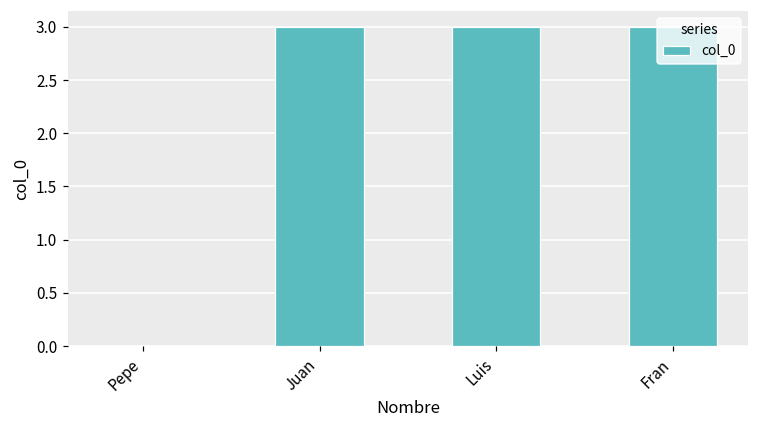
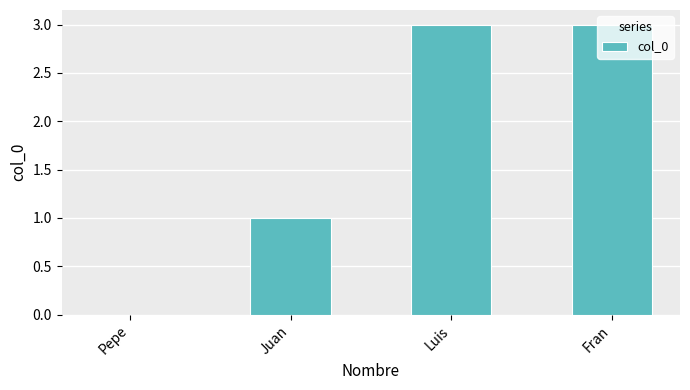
Juan: 3 -> 1
